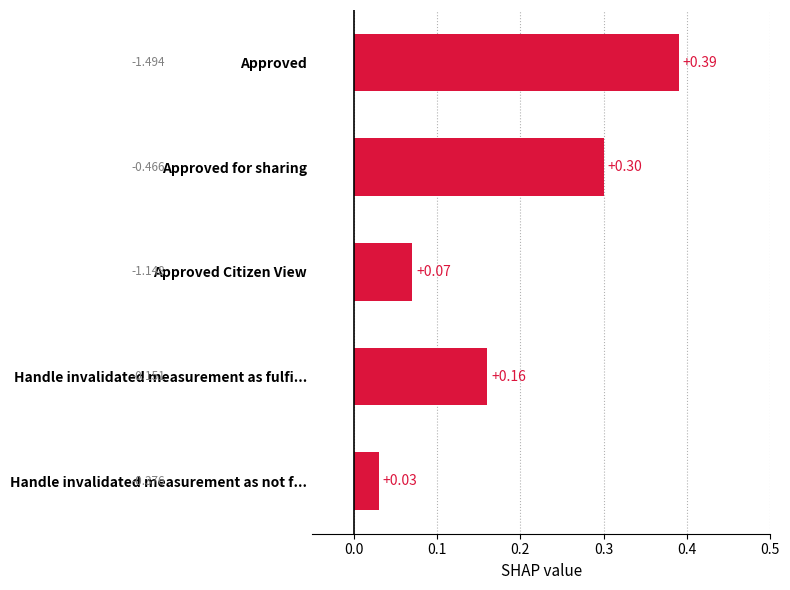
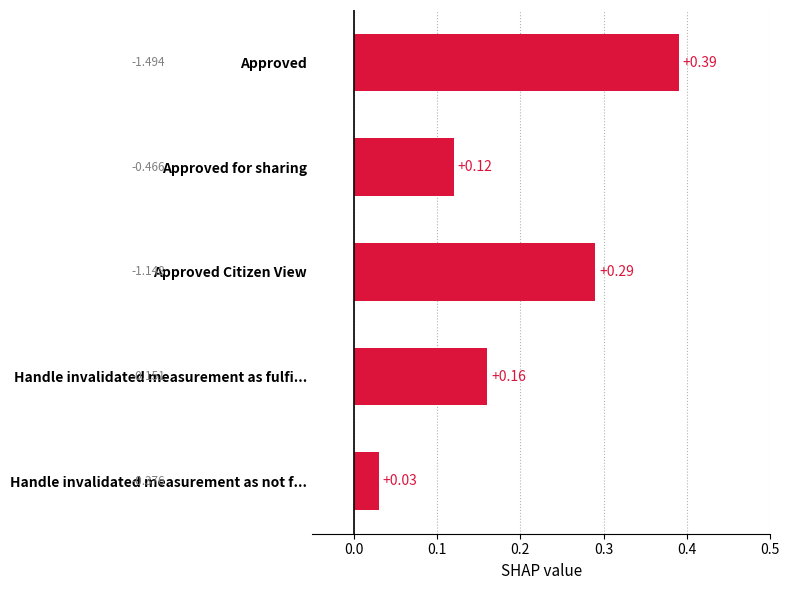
Approved for sharing: +0.30 -> +0.12
Approved Citizen View: +0.07 -> +0.29
